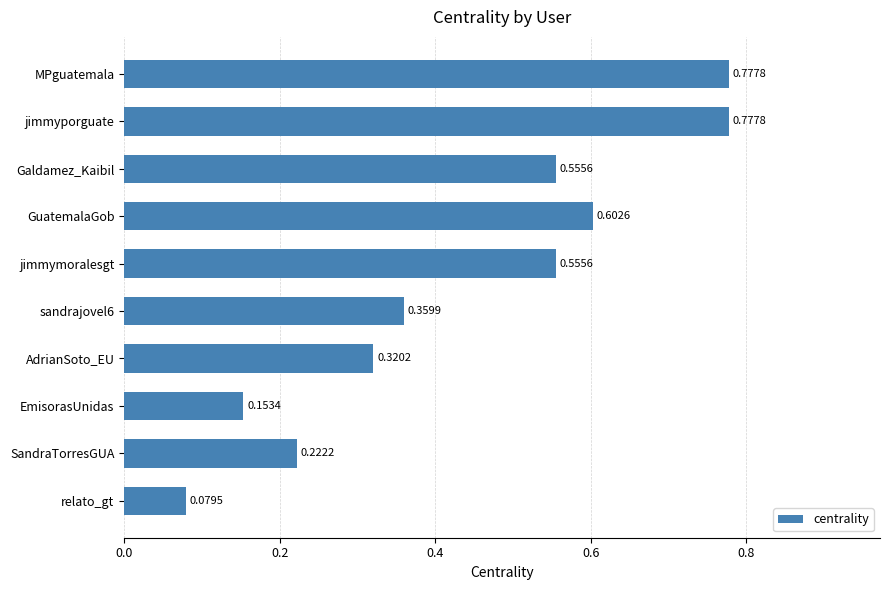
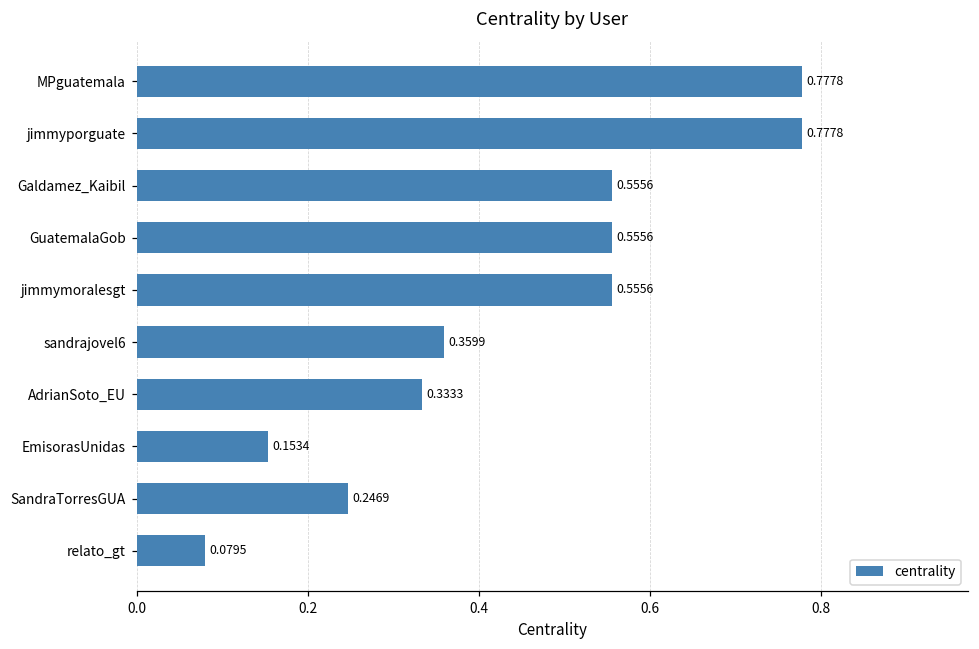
GuatemalaGob: 0.6026 -> 0.5556
AdrianSoto_EU: 0.3202 -> 0.3333
SandraTorresGUA: 0.2222 -> 0.2469
